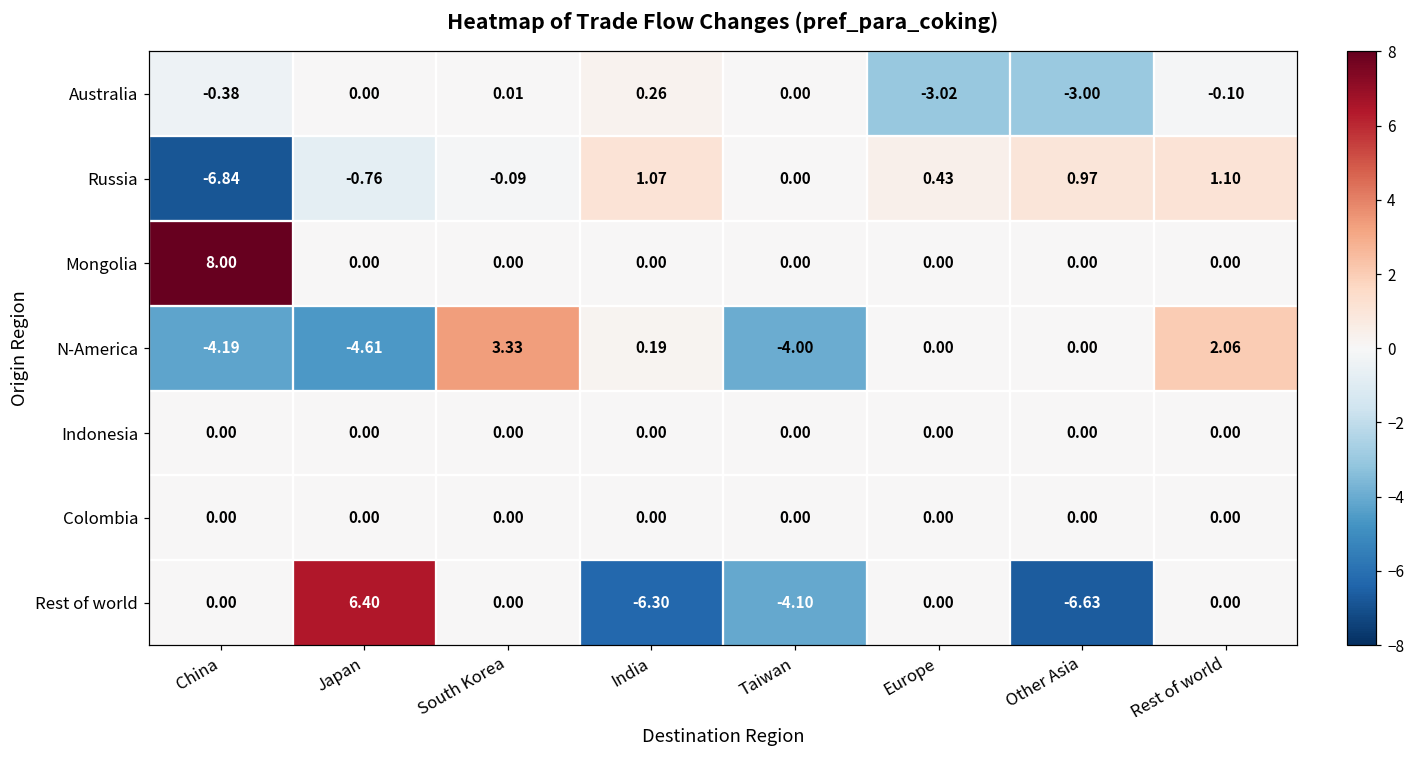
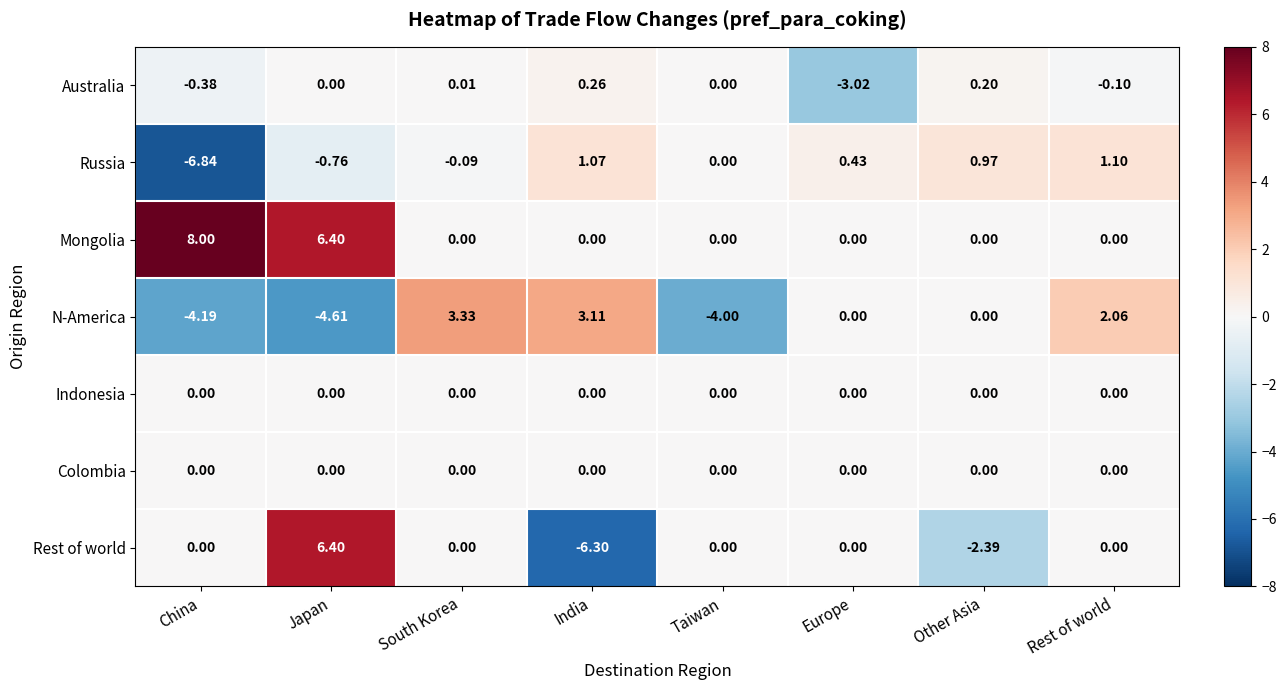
Australia, Other Asia: -3.00 -> 0.20
Mongolia, Japan: 0.00 -> 6.40
N-America, India: 0.19 -> 3.11
Rest of world, Taiwan: -4.10 -> 0.00
Rest of world, Other Asia: -6.63 -> -2.39
